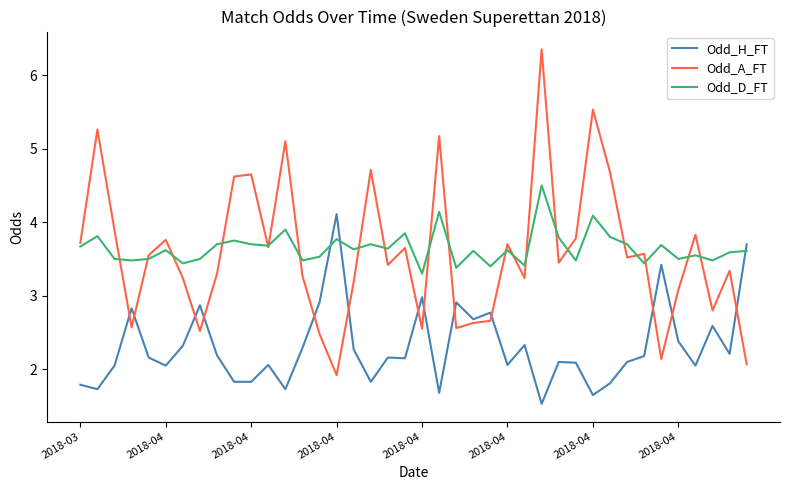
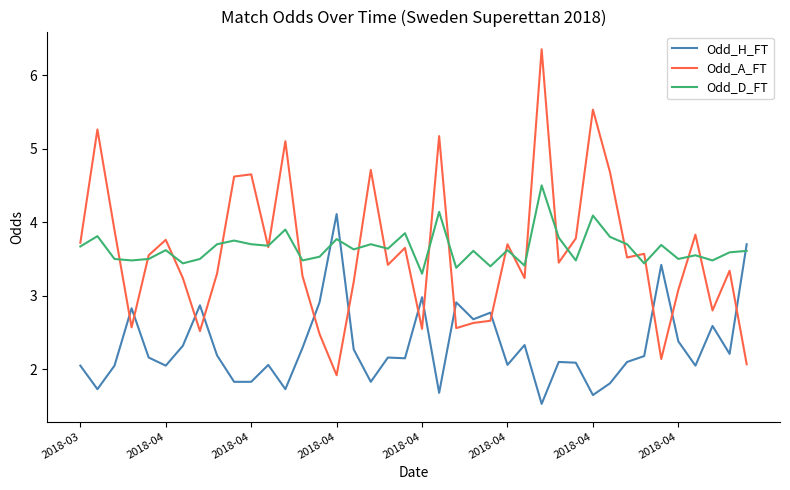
Odd_H_FT, 2018-03: 1.8 -> 2.1
